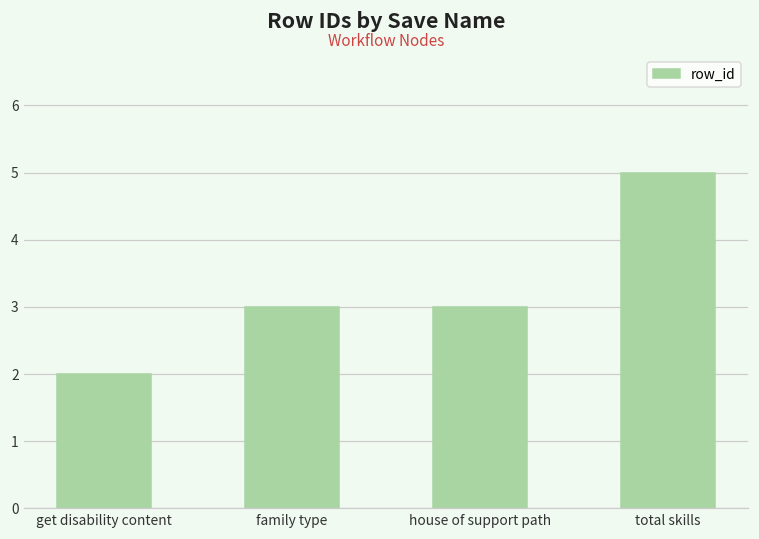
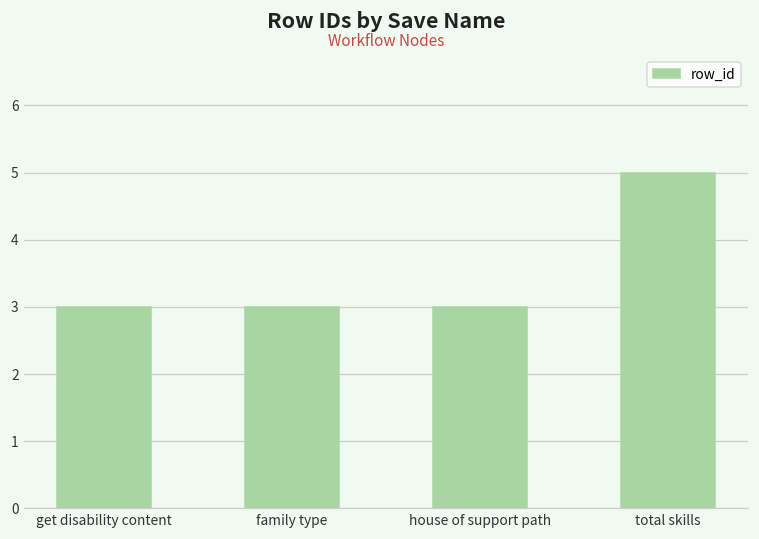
get disability content: 2 -> 3
